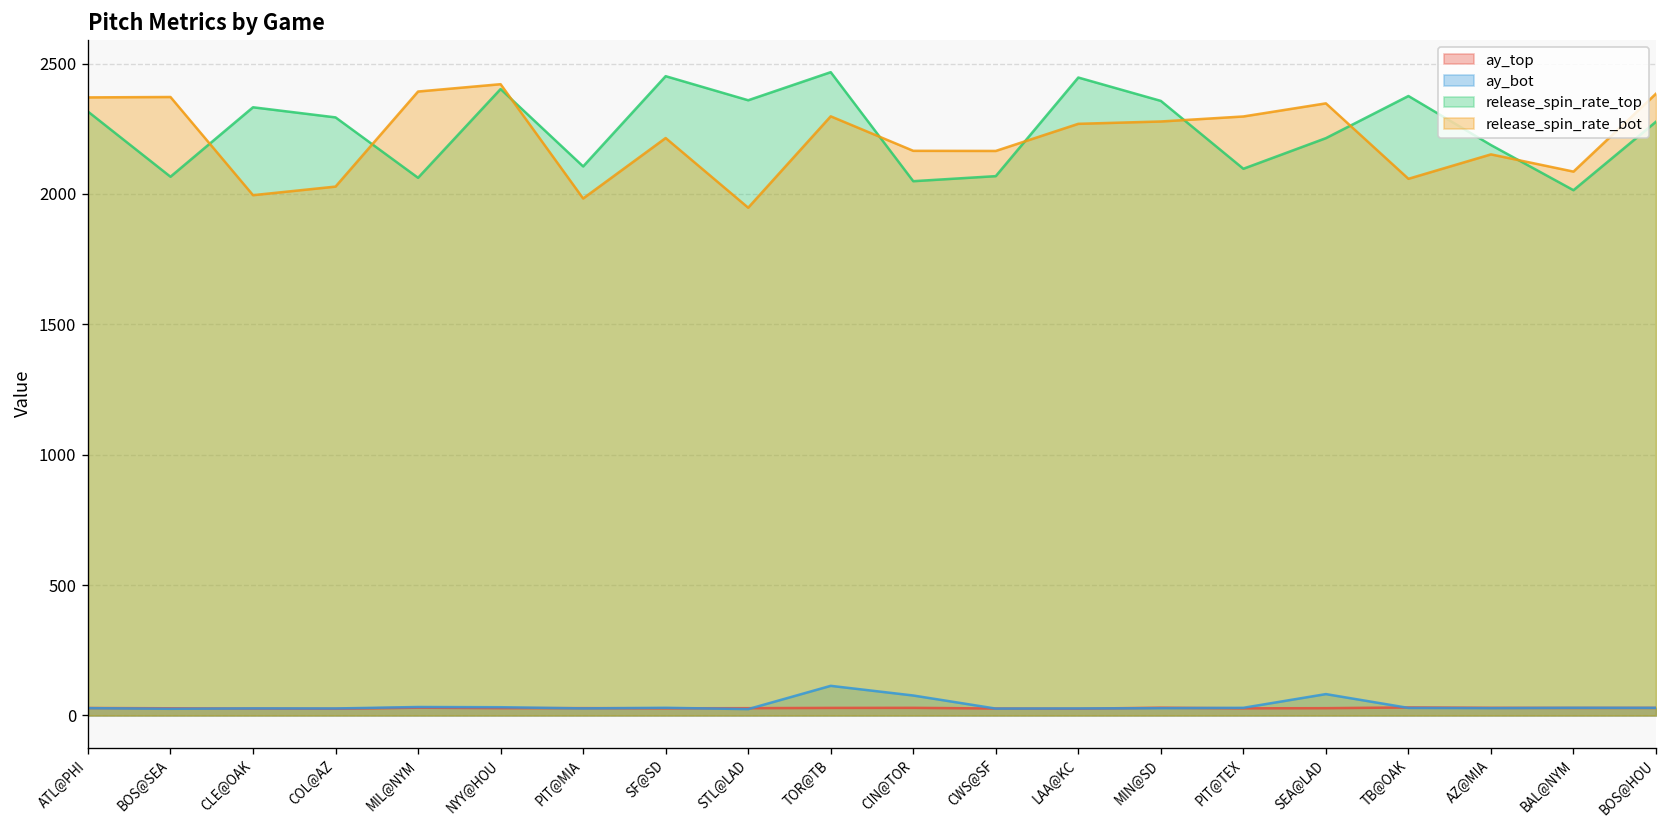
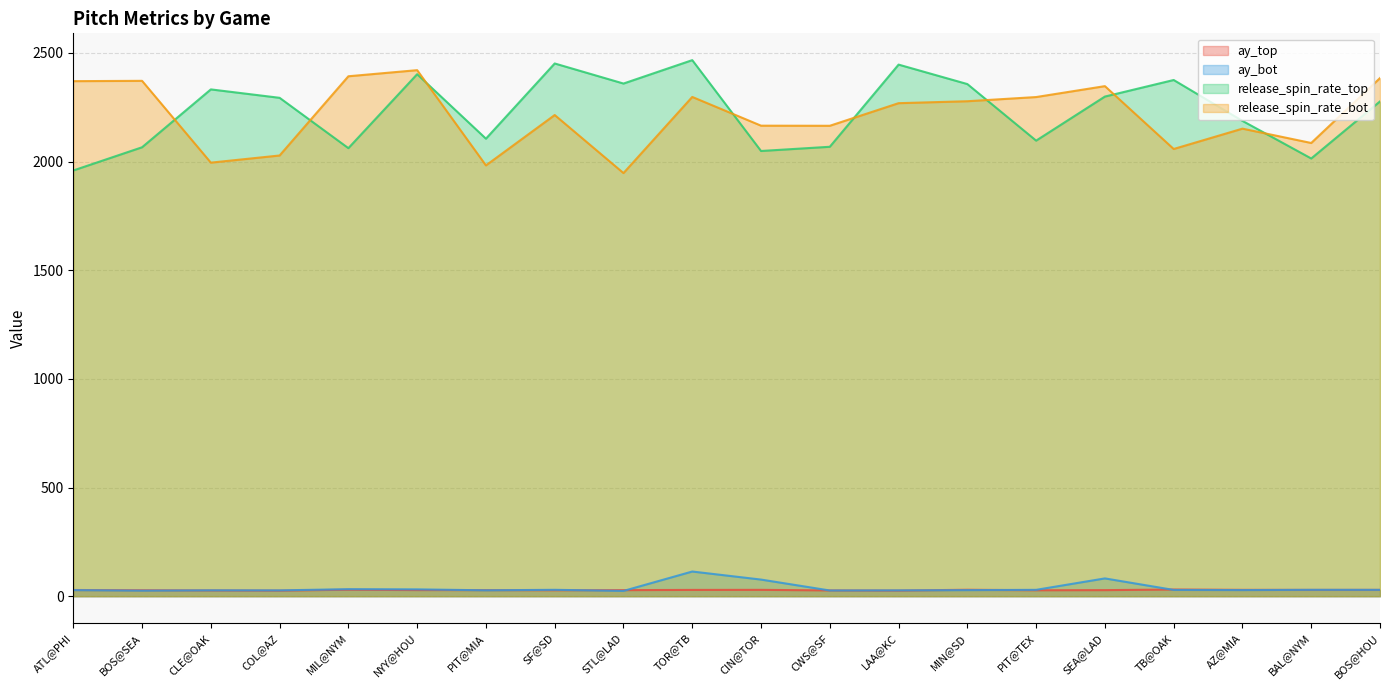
release_spin_rate_top, ATL@PHI: 2320 -> 1960
release_spin_rate_top, SEA@LAD: 2210 -> 2300
